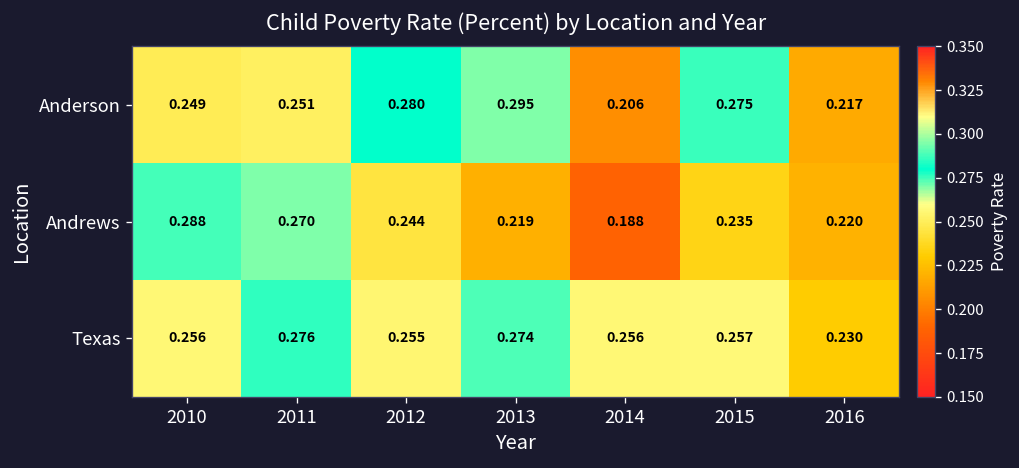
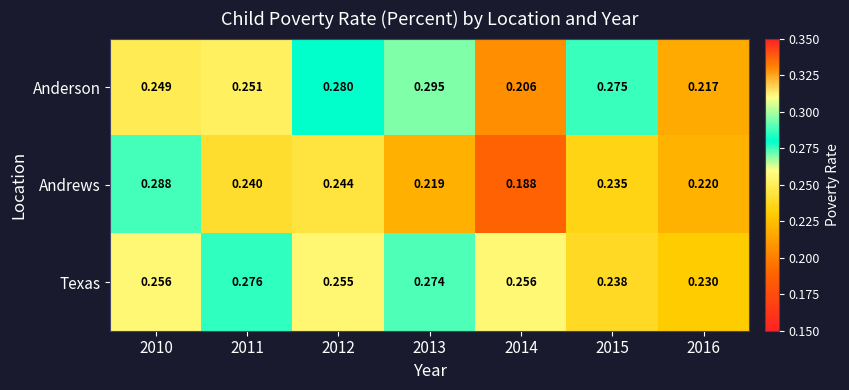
Andrews, 2011: 0.270 -> 0.240
Texas, 2015: 0.257 -> 0.238
